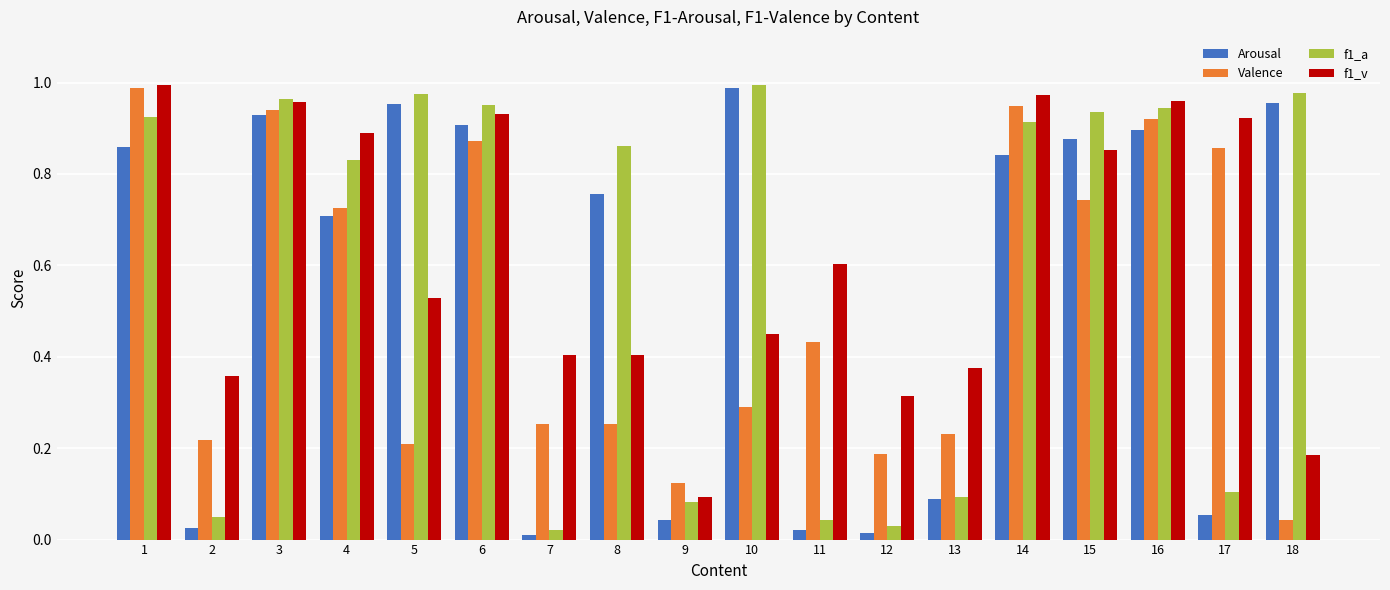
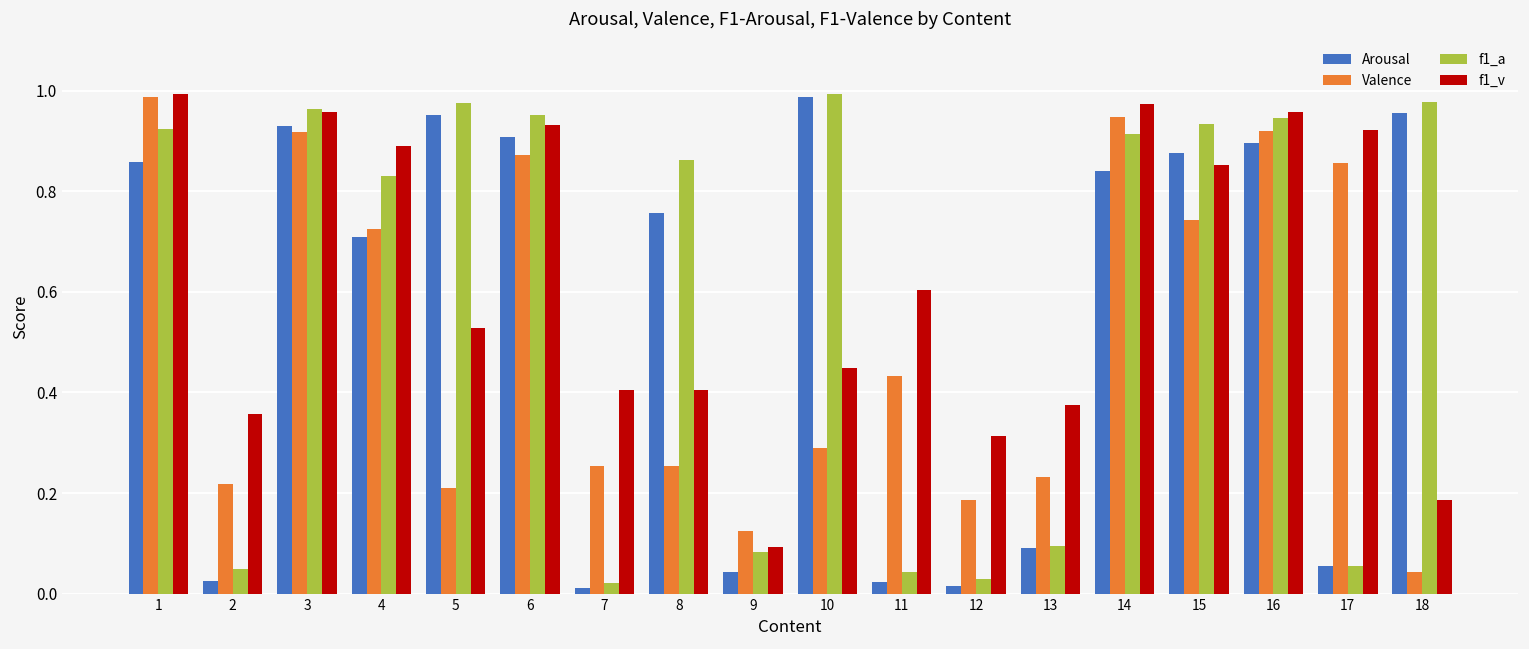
Valence, 3: 0.94 -> 0.92
f1_a, 17: 0.10 -> 0.06
